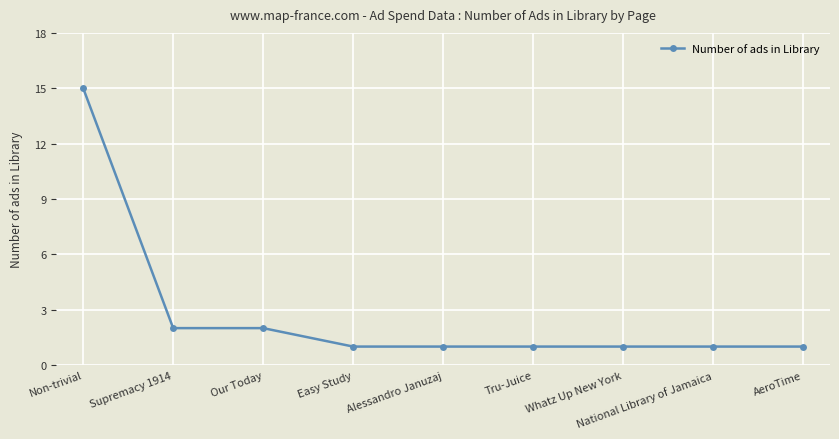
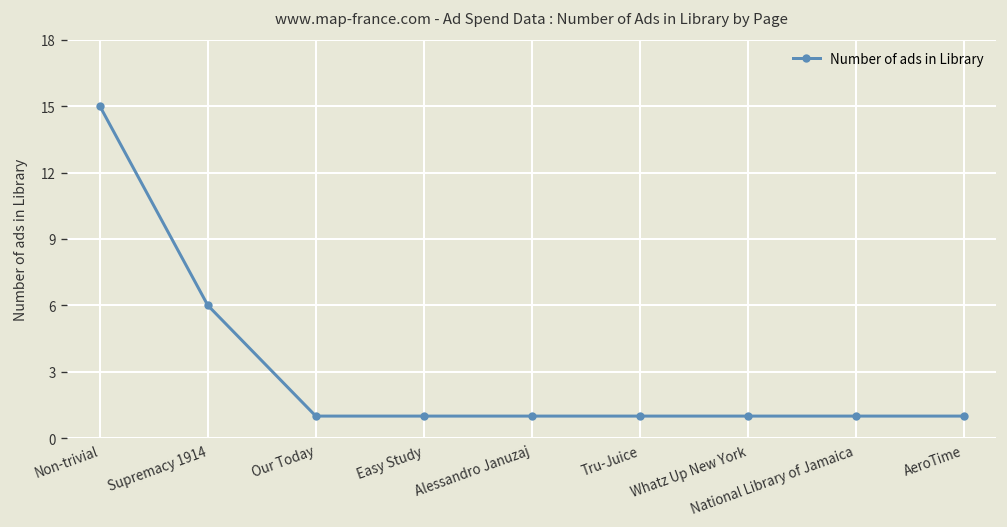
Supremacy 1914: 2 -> 6
Our Today: 2 -> 1
